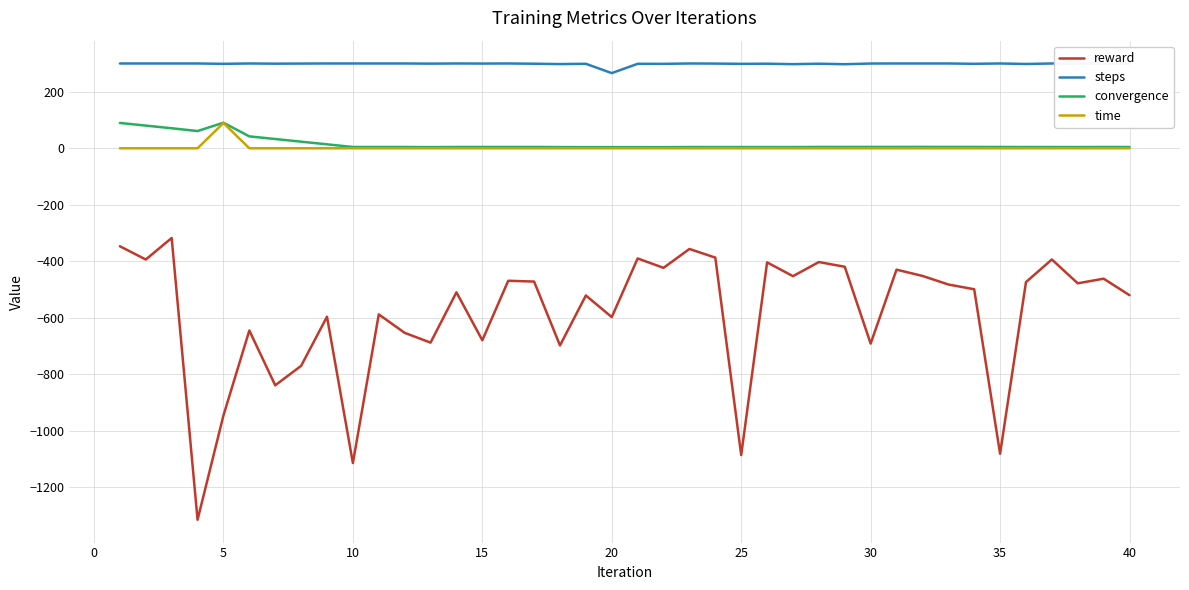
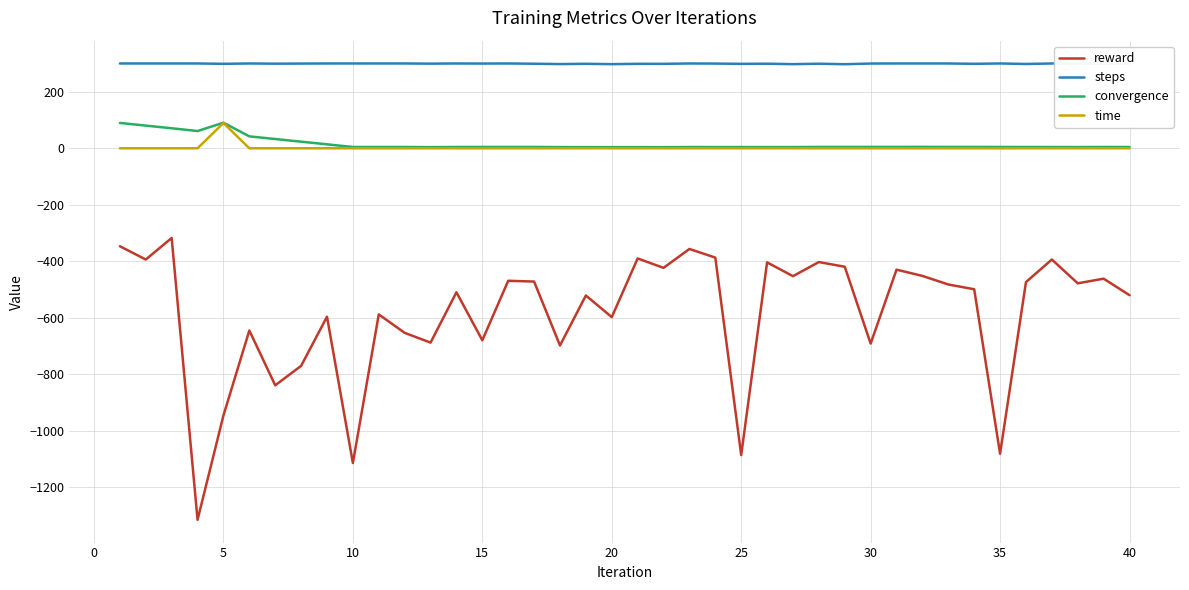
steps, 20: 270 -> 300
